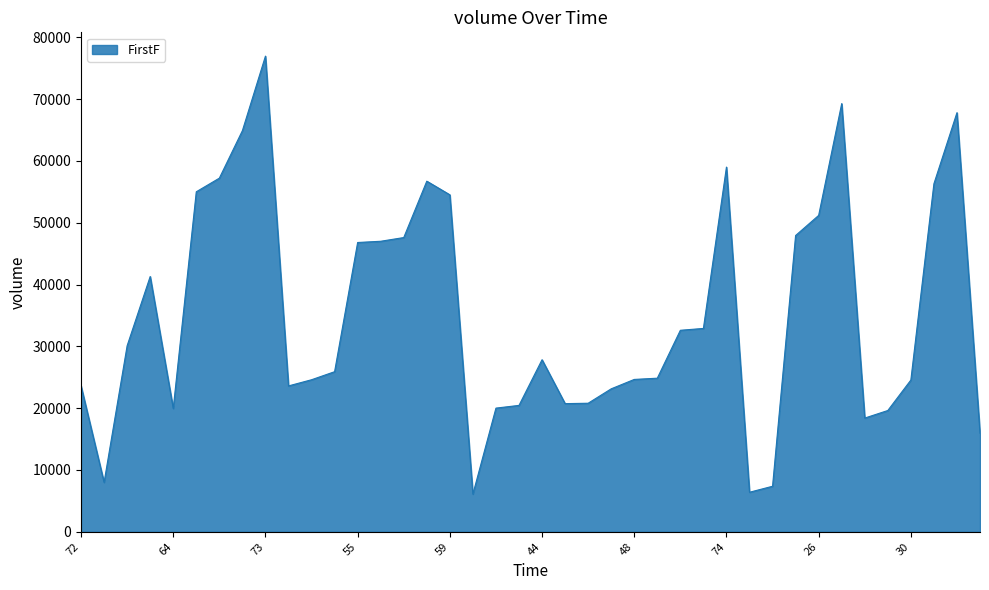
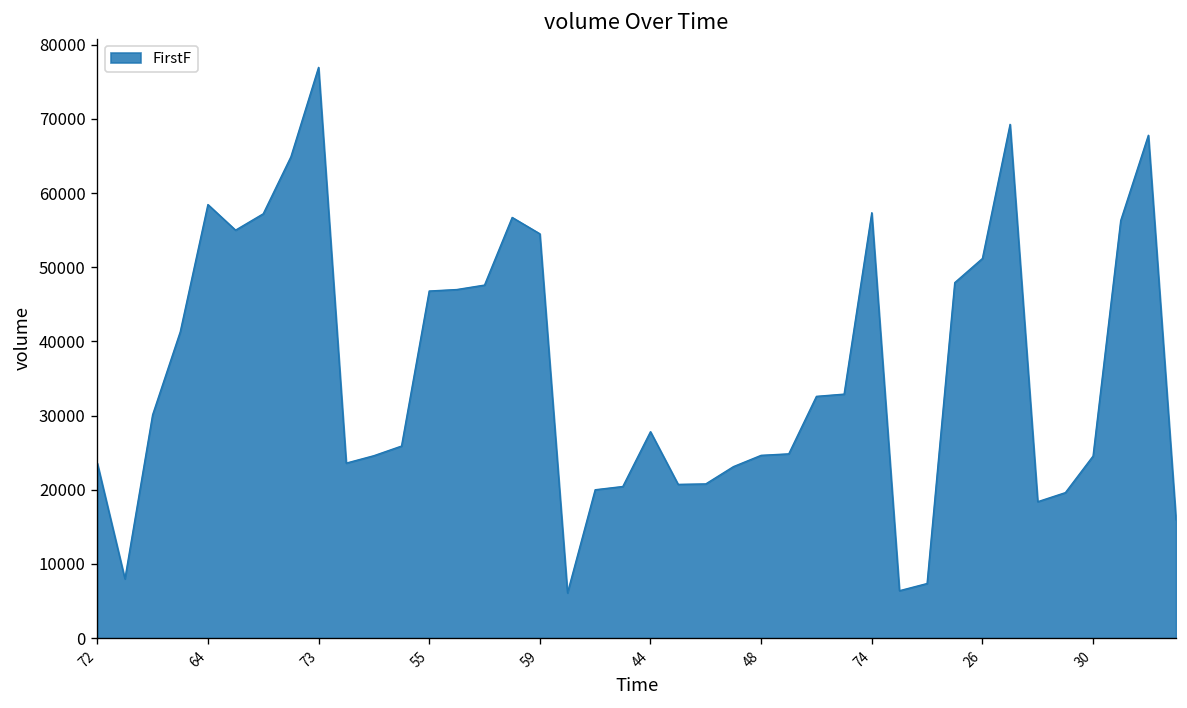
64: 20000 -> 58000
74: 59000 -> 57000
